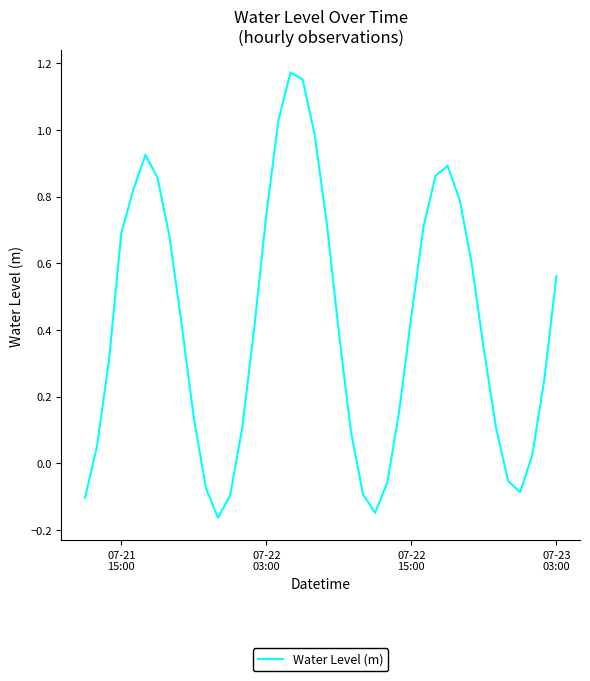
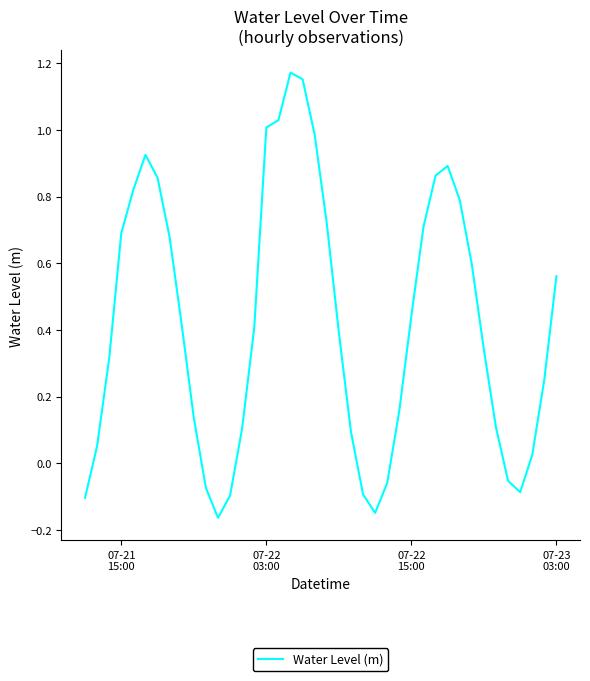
07-22 03:00: 0.75 -> 1.01
